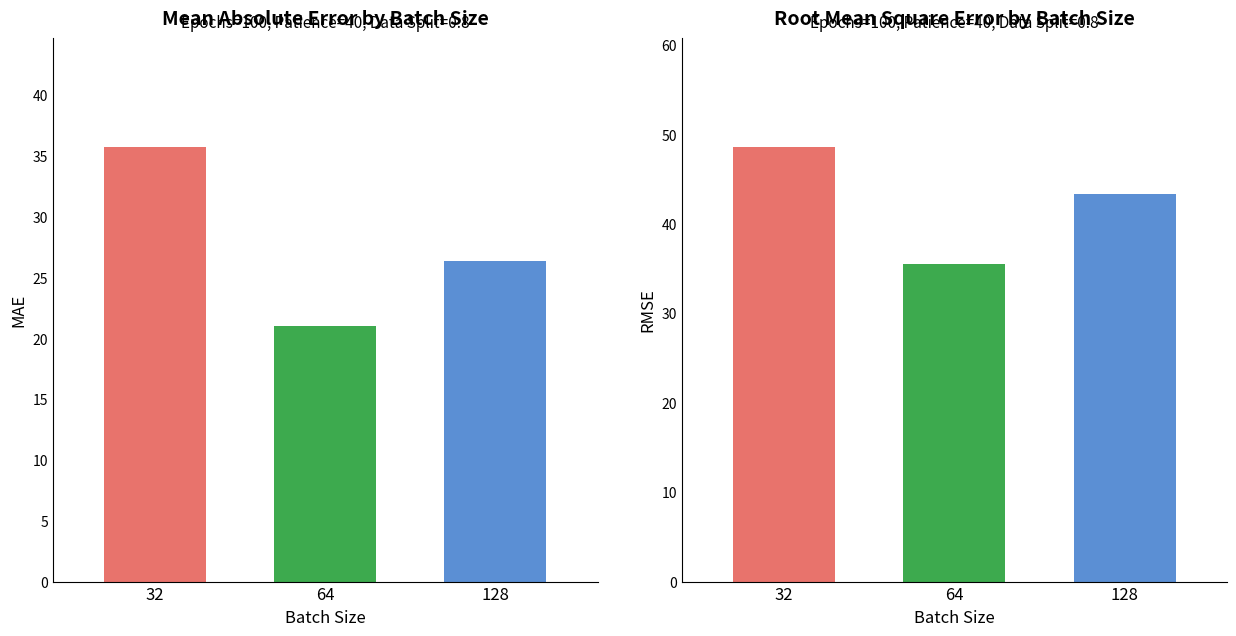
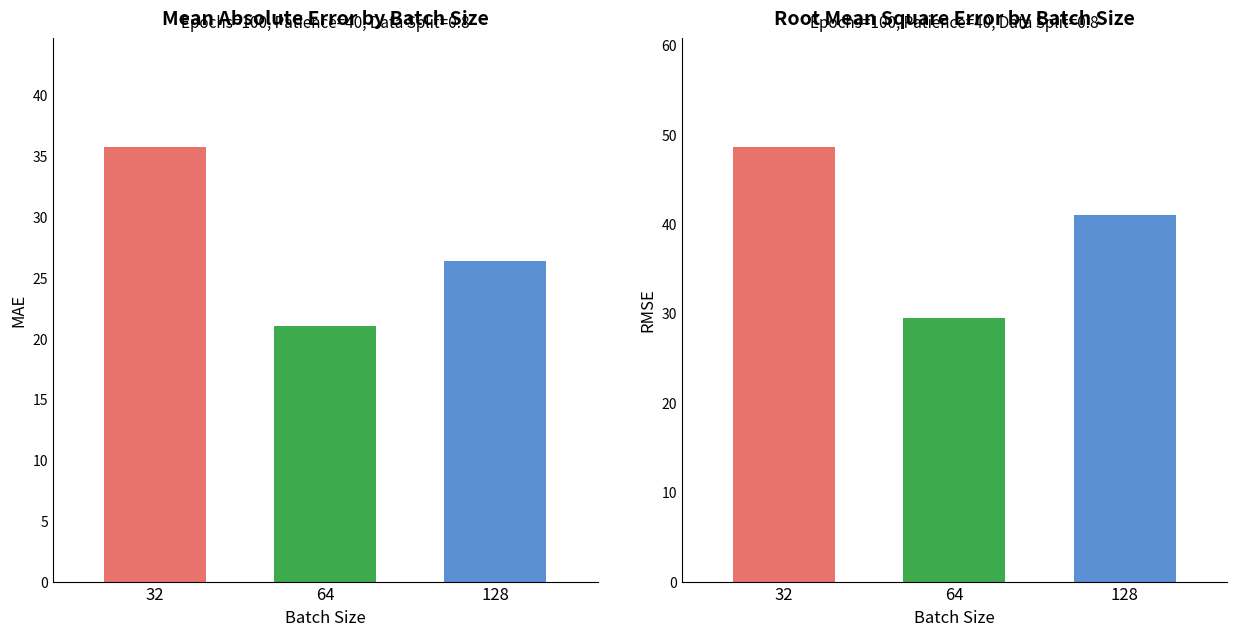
Root Mean Square Error by Batch Size, 64: 36 -> 29
Root Mean Square Error by Batch Size, 128: 43 -> 41
